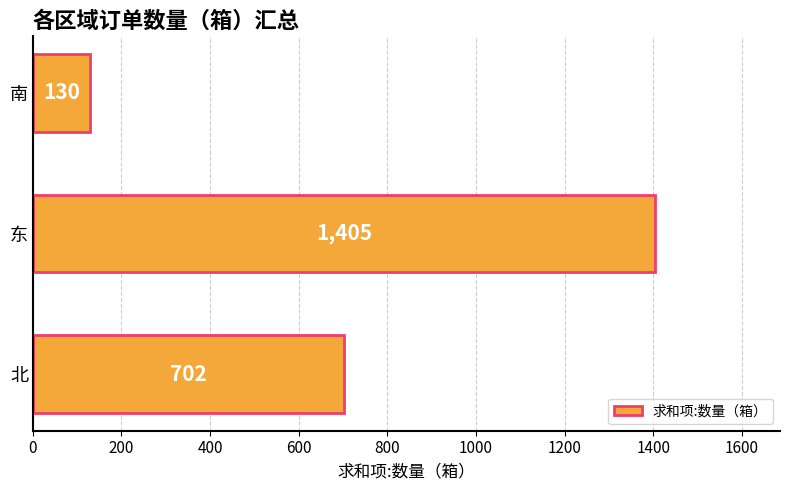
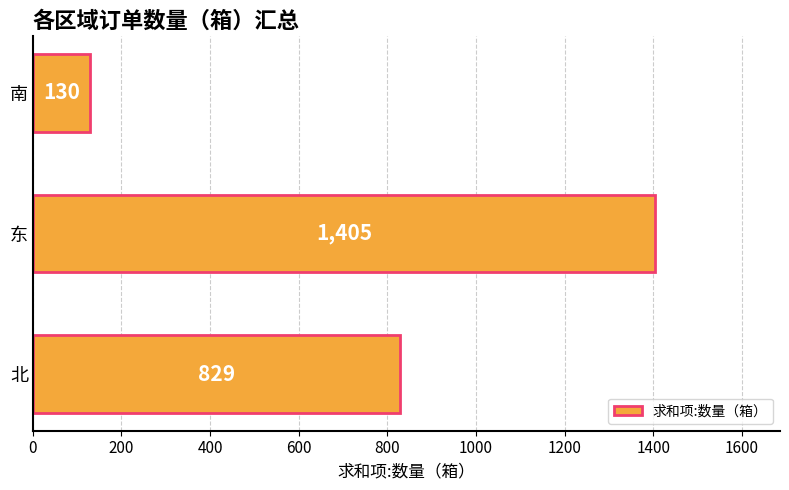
北: 702 -> 829
